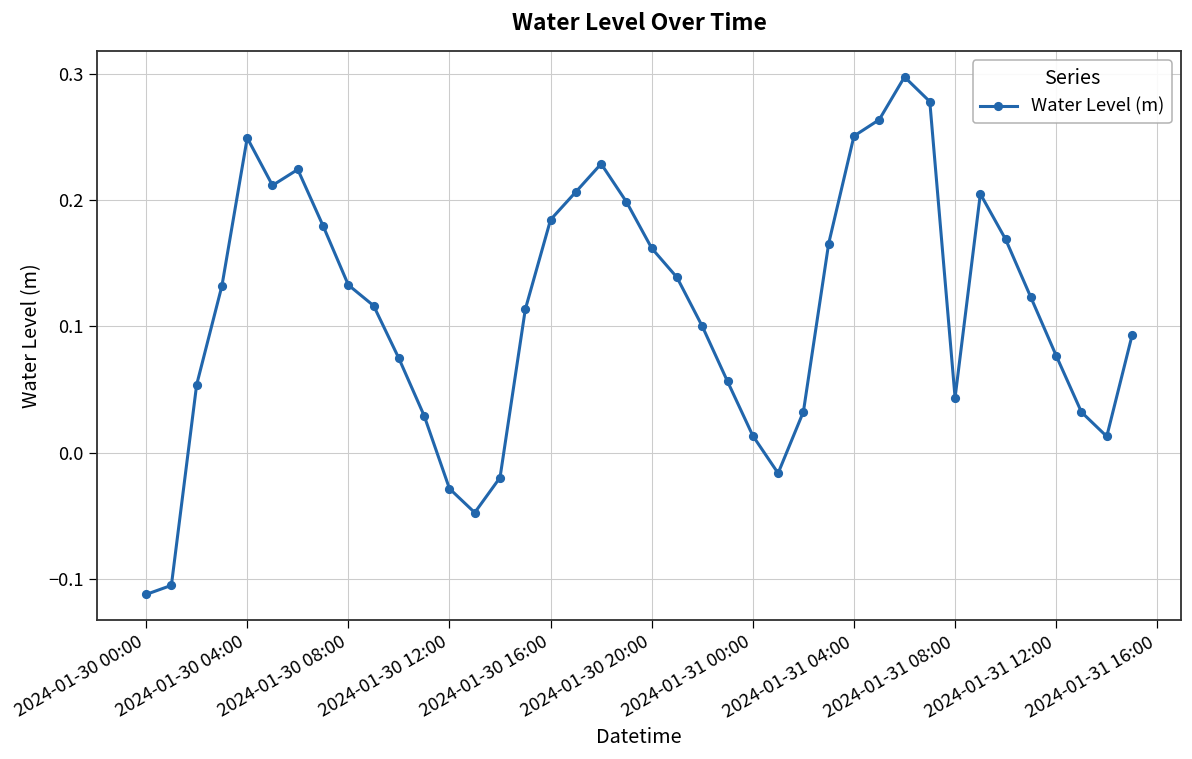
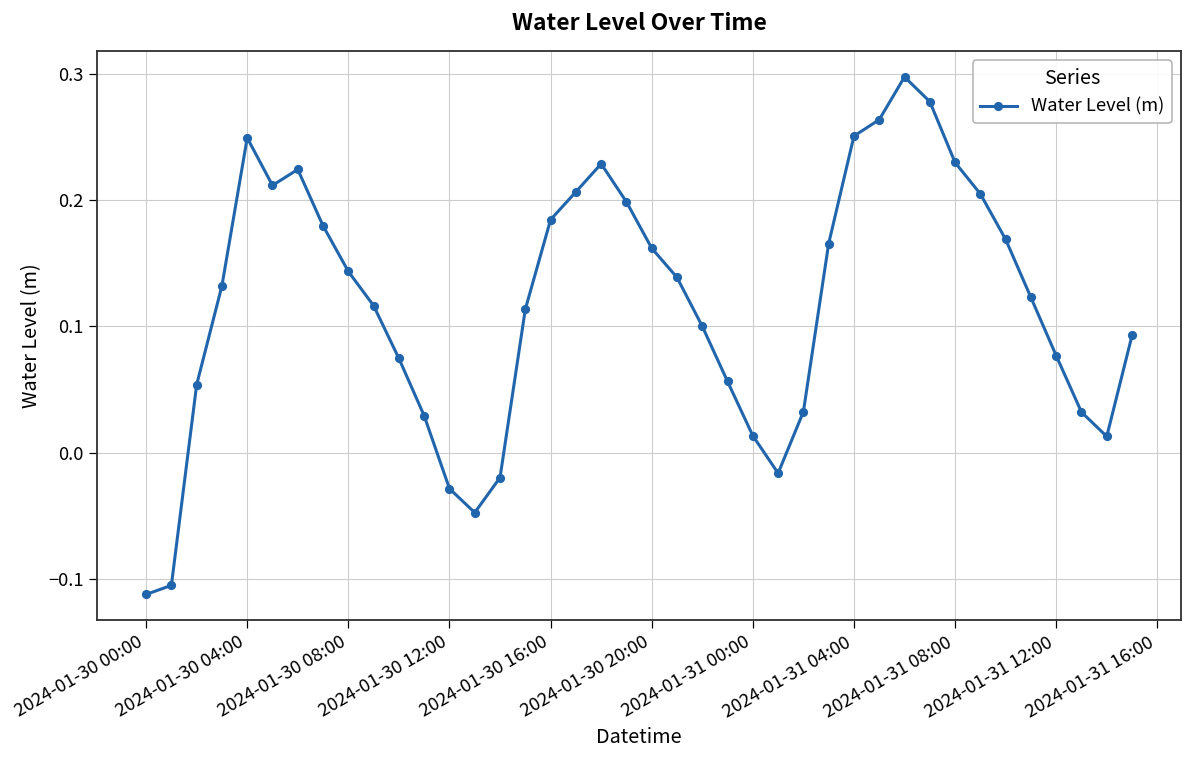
2024-01-30 08:00: 0.133 -> 0.144
2024-01-31 08:00: 0.044 -> 0.230
